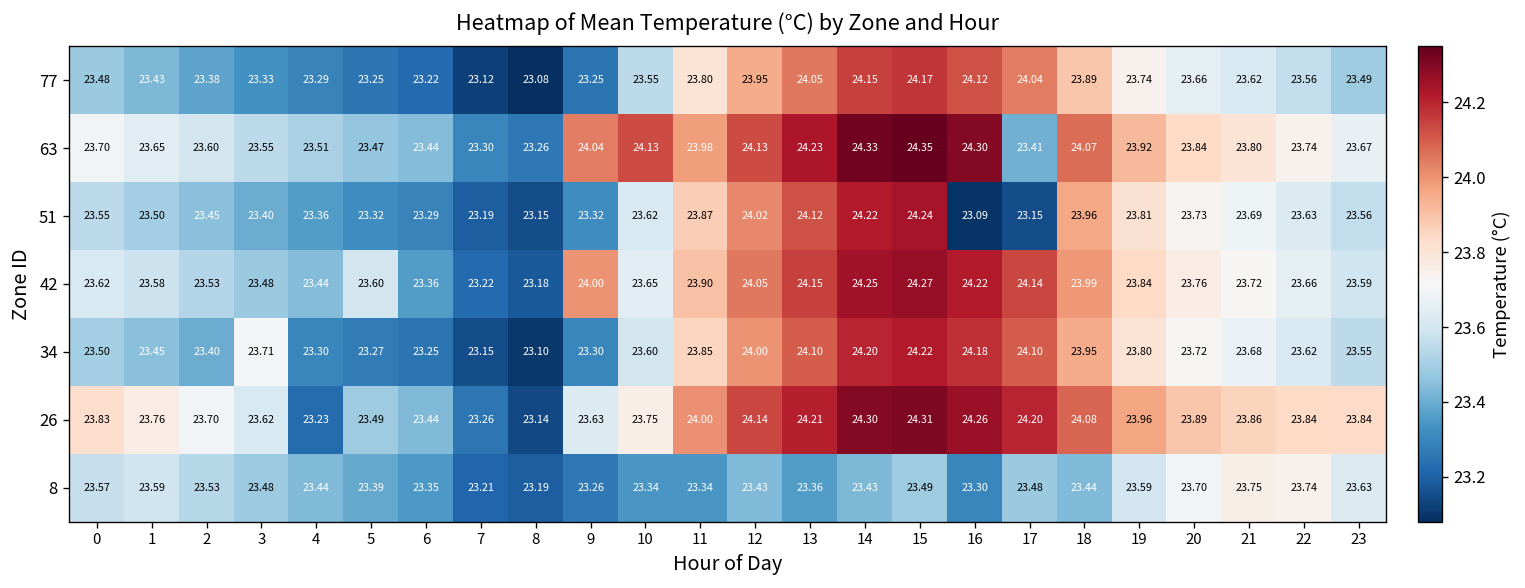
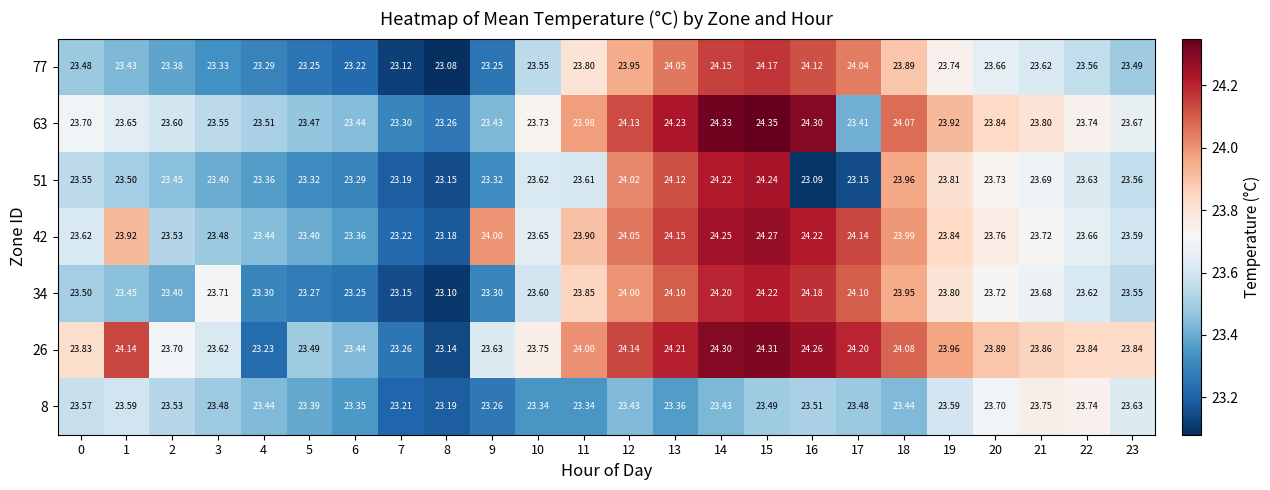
63, 9: 24.04 -> 23.43
63, 10: 24.13 -> 23.73
51, 11: 23.87 -> 23.61
42, 1: 23.58 -> 23.92
42, 5: 23.60 -> 23.40
26, 1: 23.76 -> 24.14
8, 16: 23.30 -> 23.51
